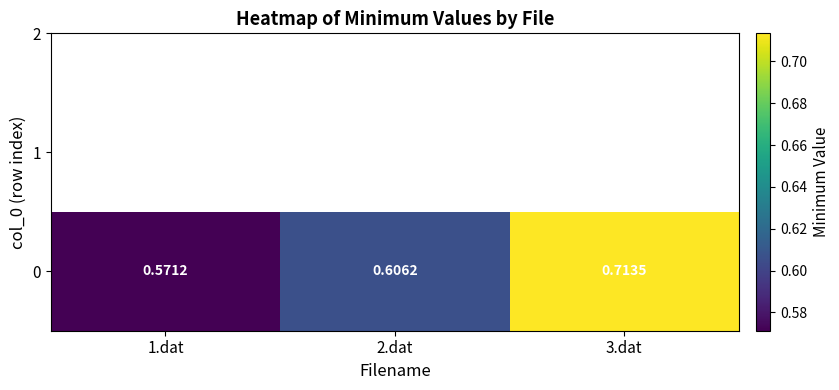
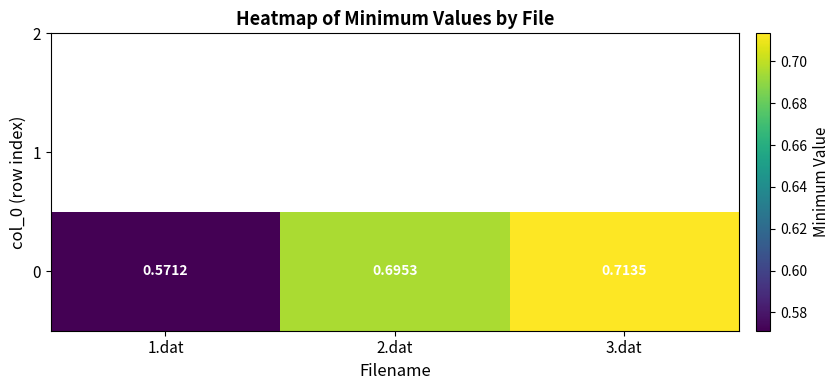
0, 2.dat: 0.6062 -> 0.6953
